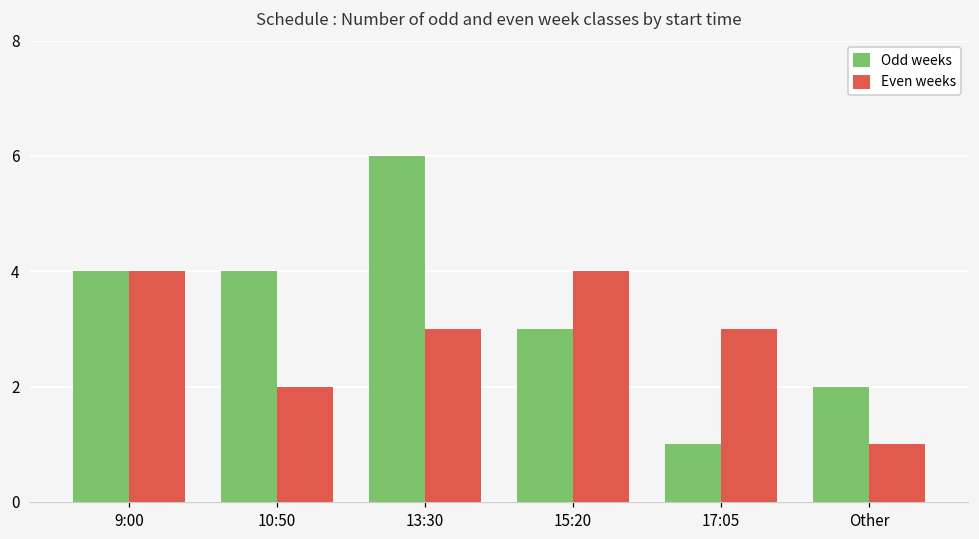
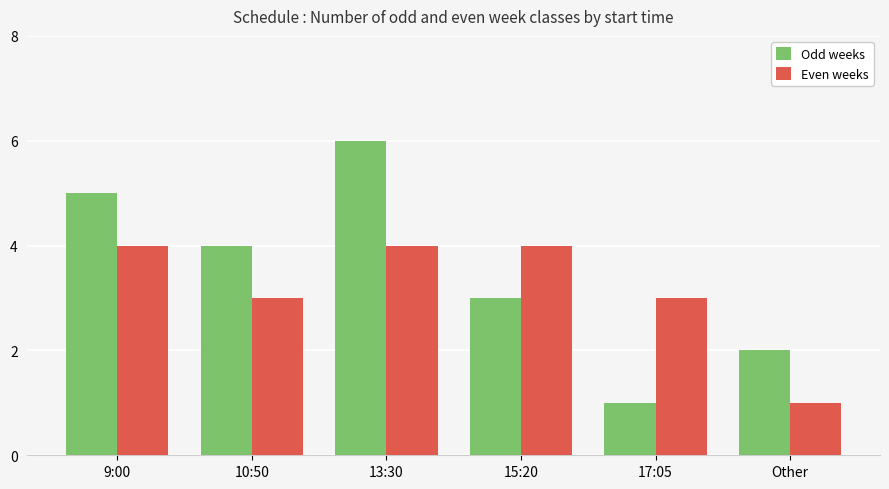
Odd weeks, 9:00: 4 -> 5
Even weeks, 10:50: 2 -> 3
Even weeks, 13:30: 3 -> 4
